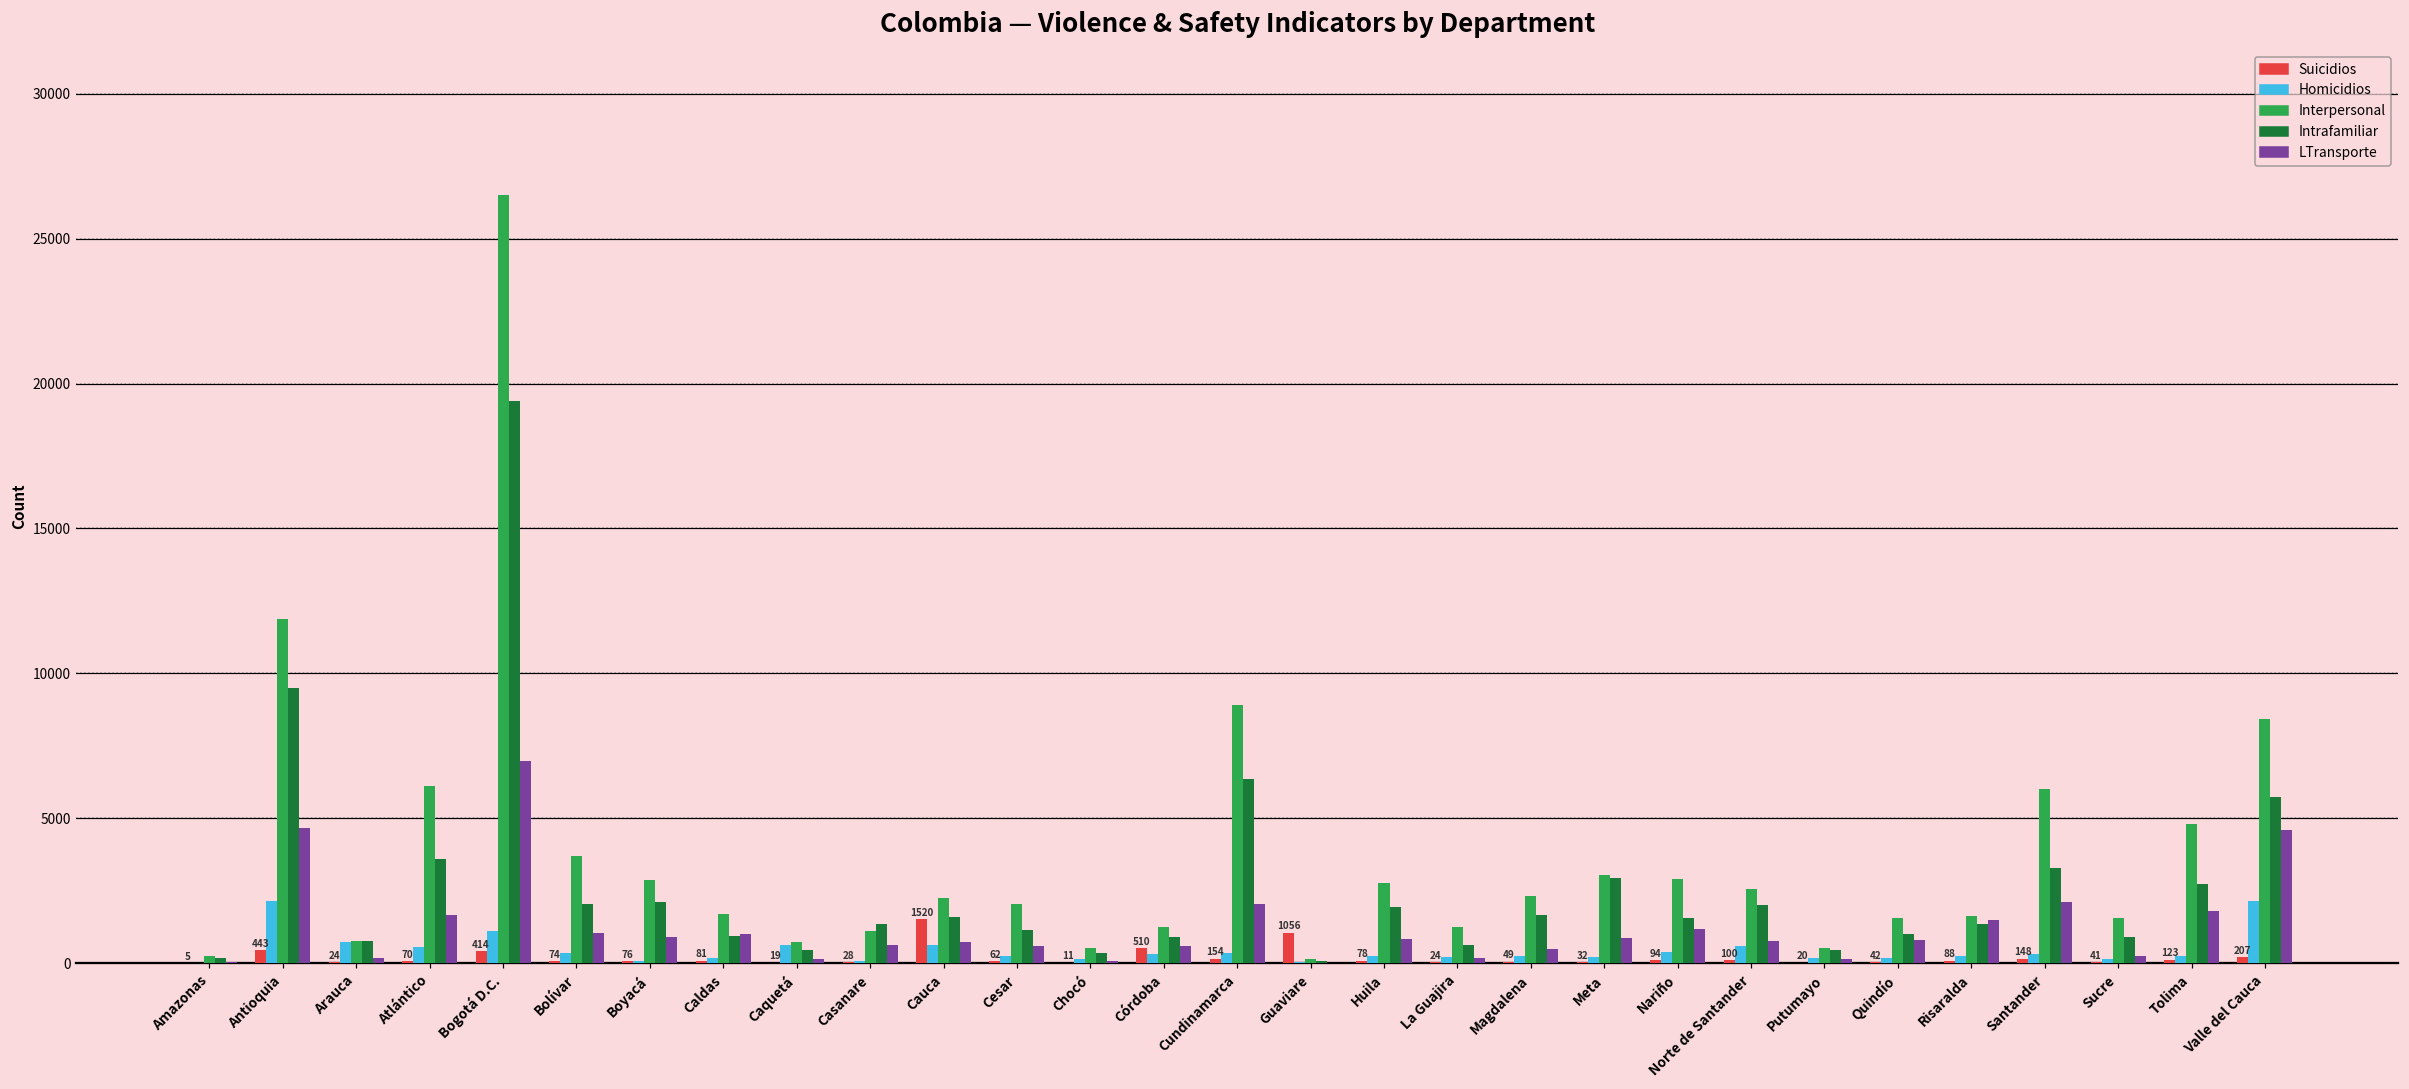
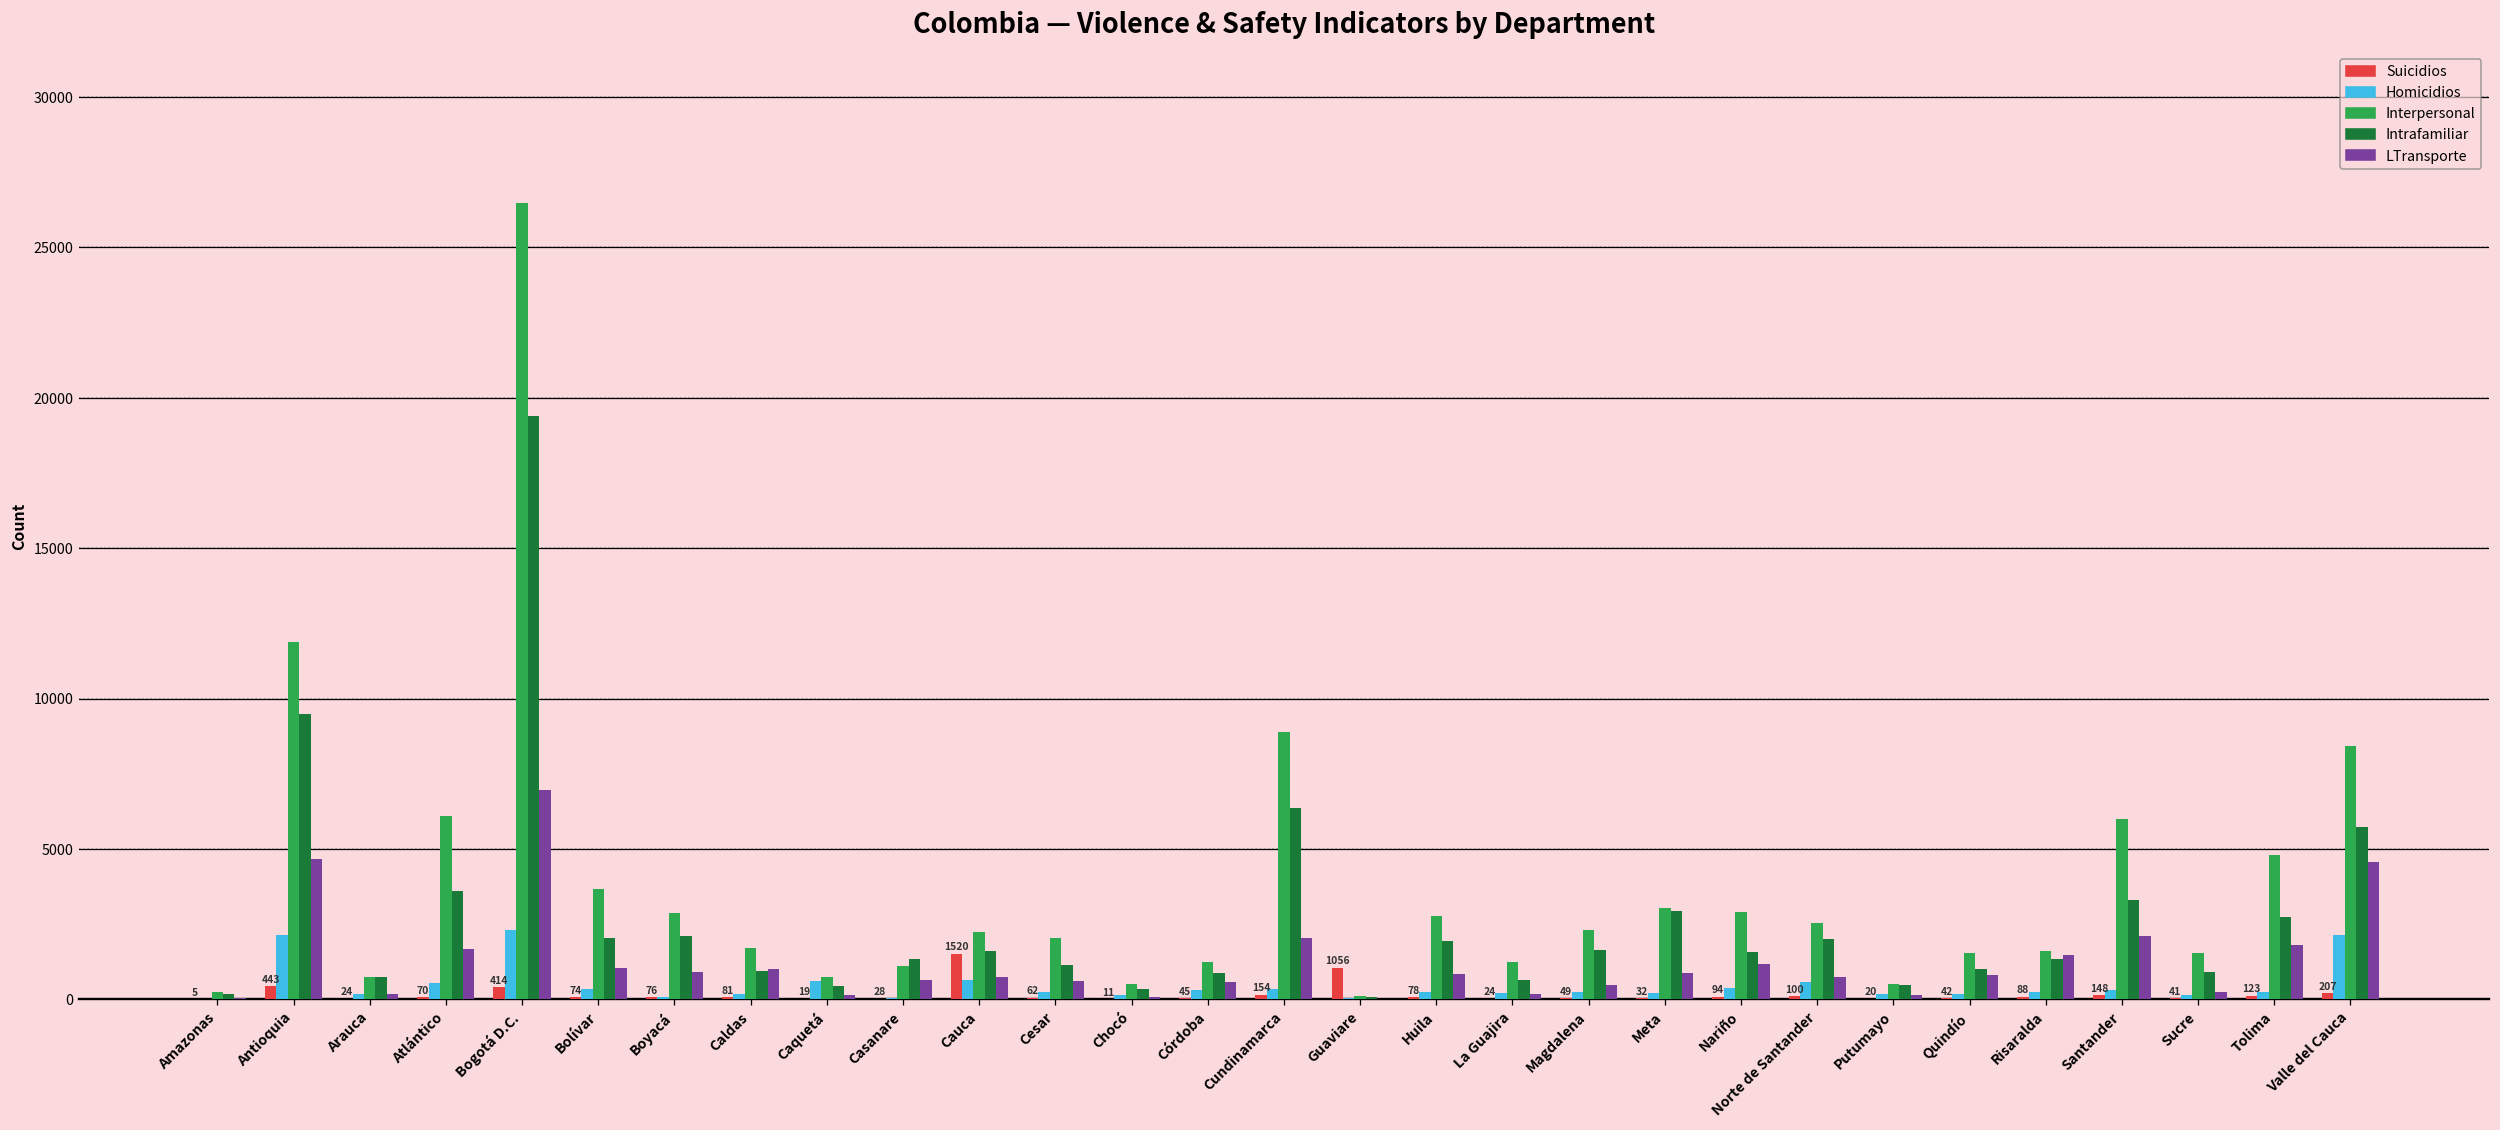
Homicidios, Arauca: 700 -> 200
Homicidios, Bogotá D.C.: 1100 -> 2300
Suicidios, Córdoba: 510 -> 45
